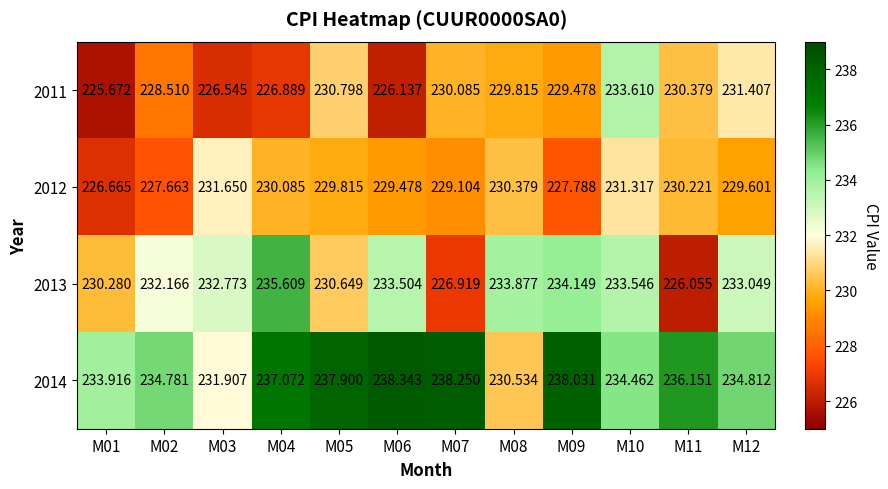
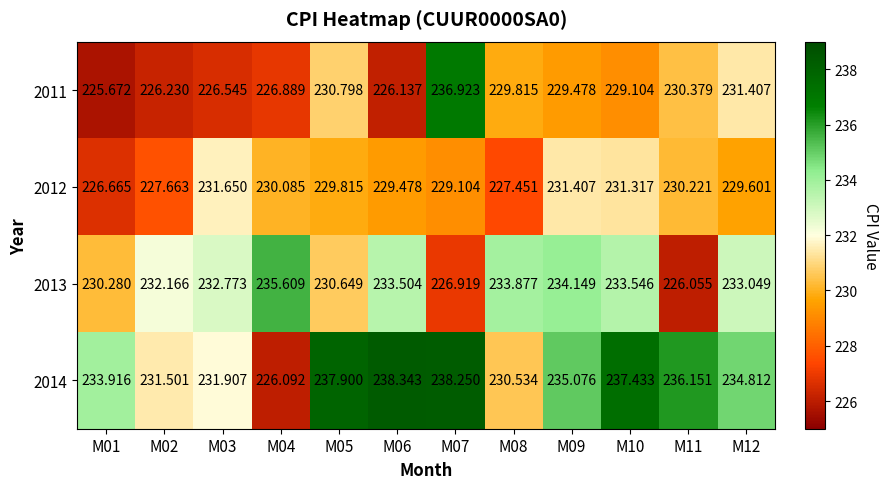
2011, M02: 228.510 -> 226.230
2011, M07: 230.085 -> 236.923
2011, M10: 233.610 -> 229.104
2012, M08: 230.379 -> 227.451
2012, M09: 227.788 -> 231.407
2014, M02: 234.781 -> 231.501
2014, M04: 237.072 -> 226.092
2014, M09: 238.031 -> 235.076
2014, M10: 234.462 -> 237.433
